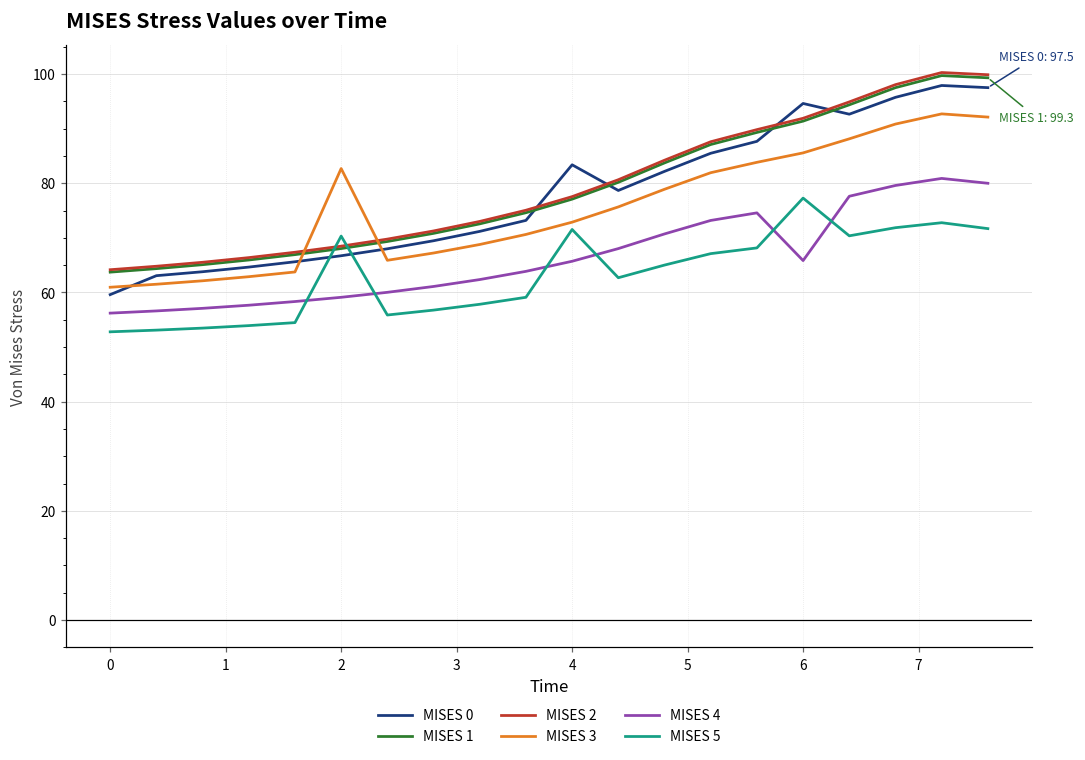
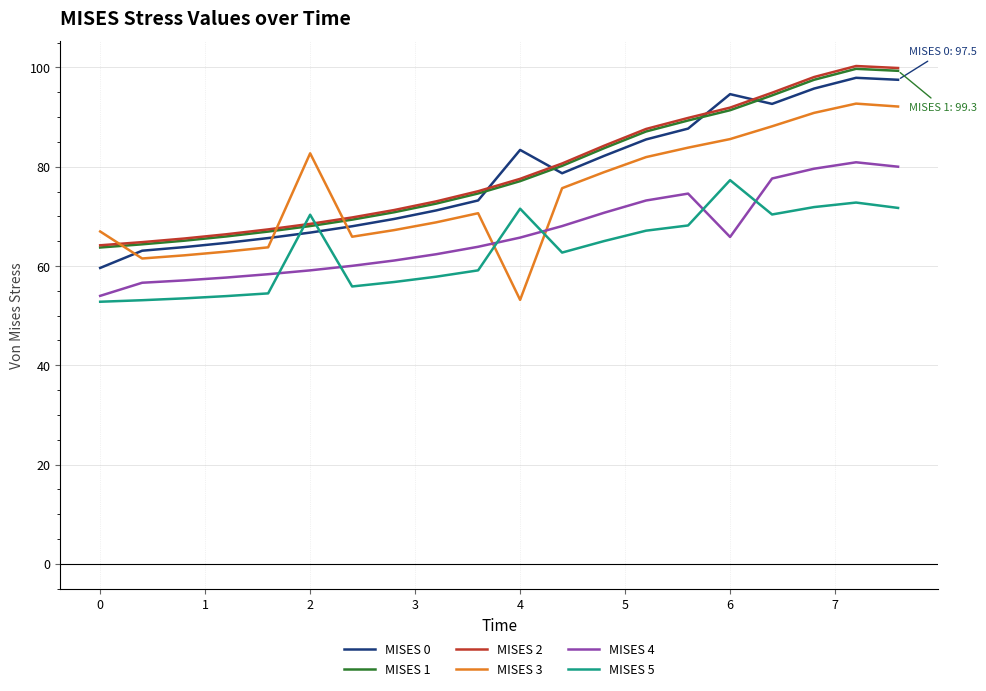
MISES 3, 0: 61 -> 67
MISES 4, 0: 56 -> 54
MISES 3, 4: 73 -> 53
